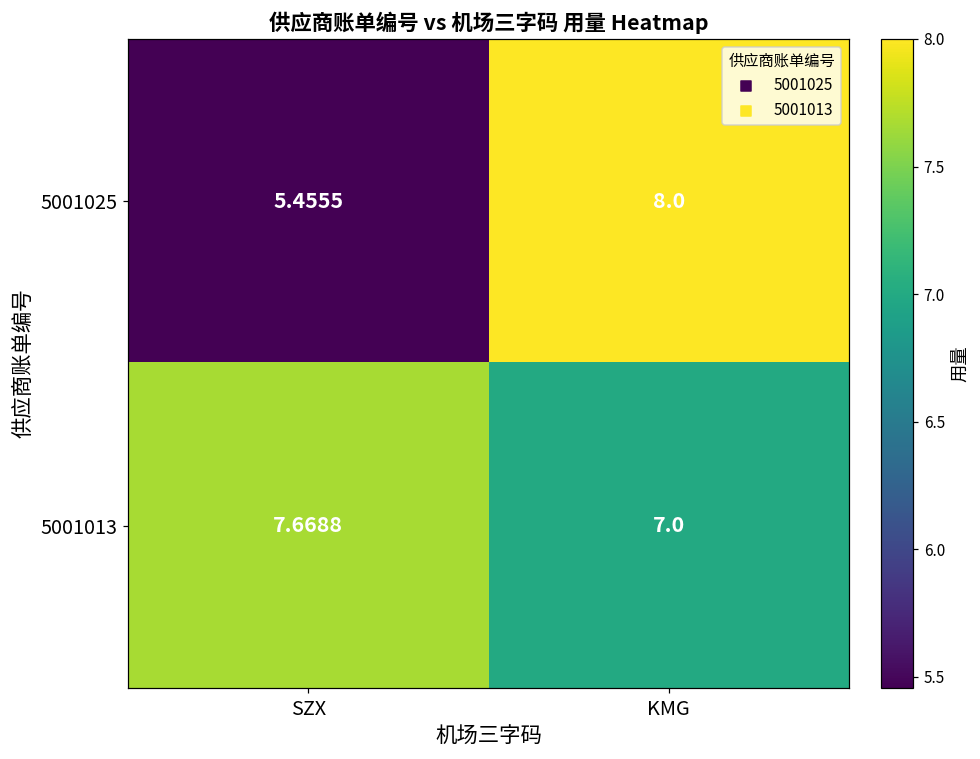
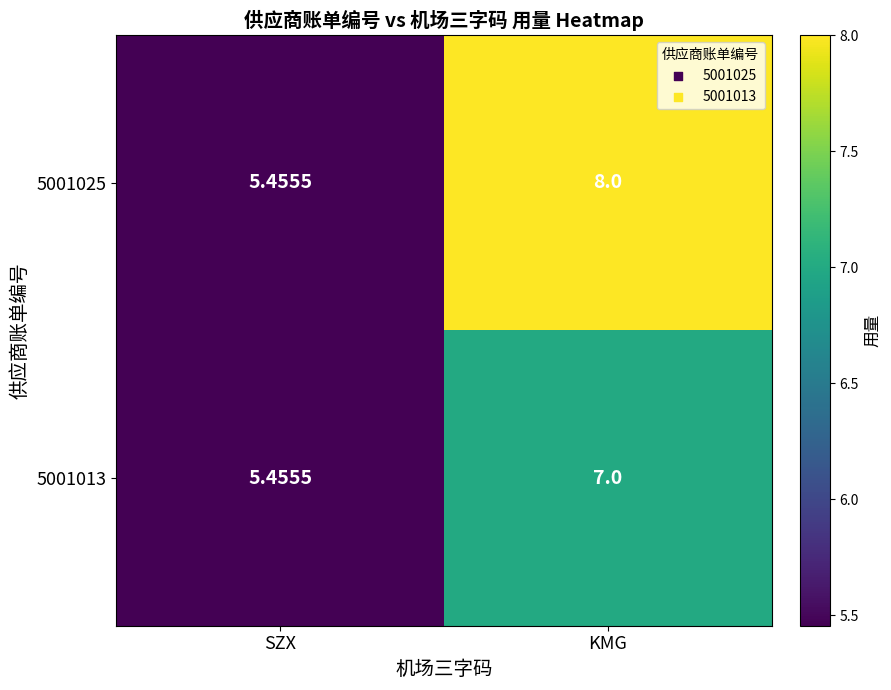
5001013, SZX: 7.6688 -> 5.4555
